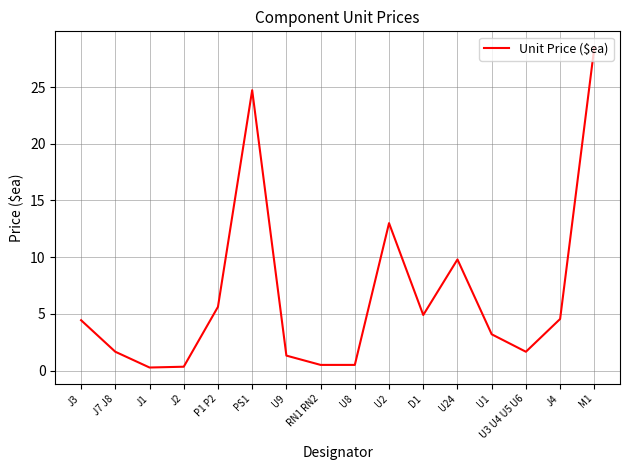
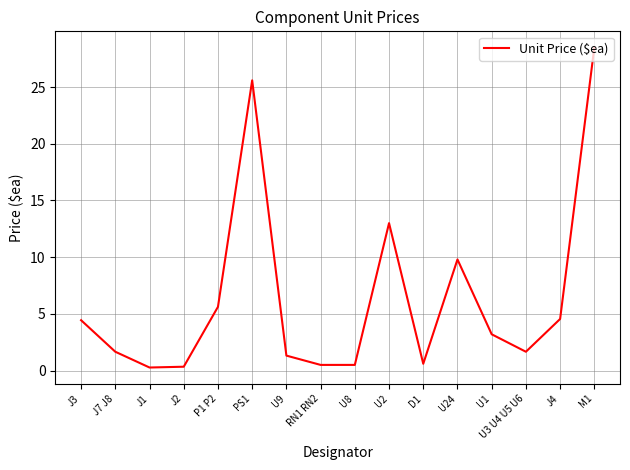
PS1: 24.7 -> 25.6
D1: 4.9 -> 0.6
